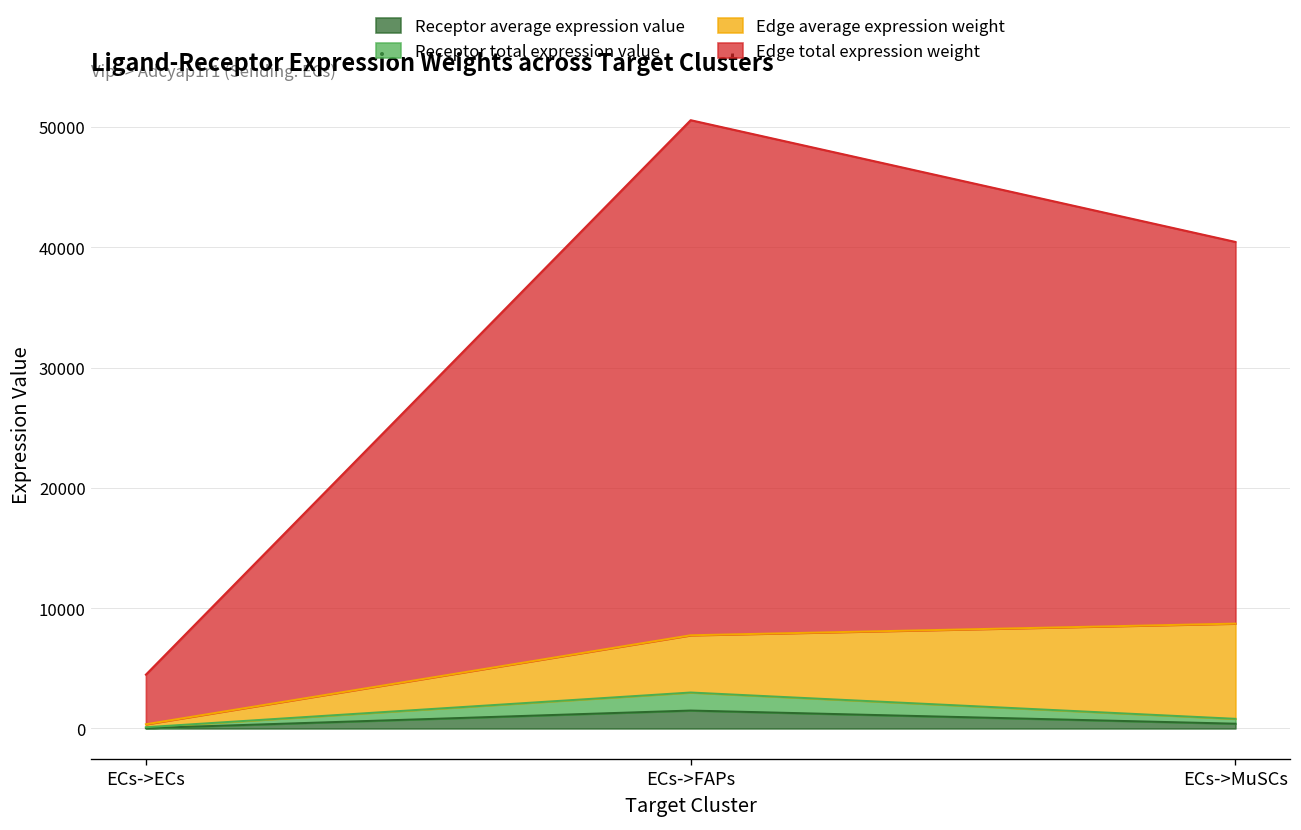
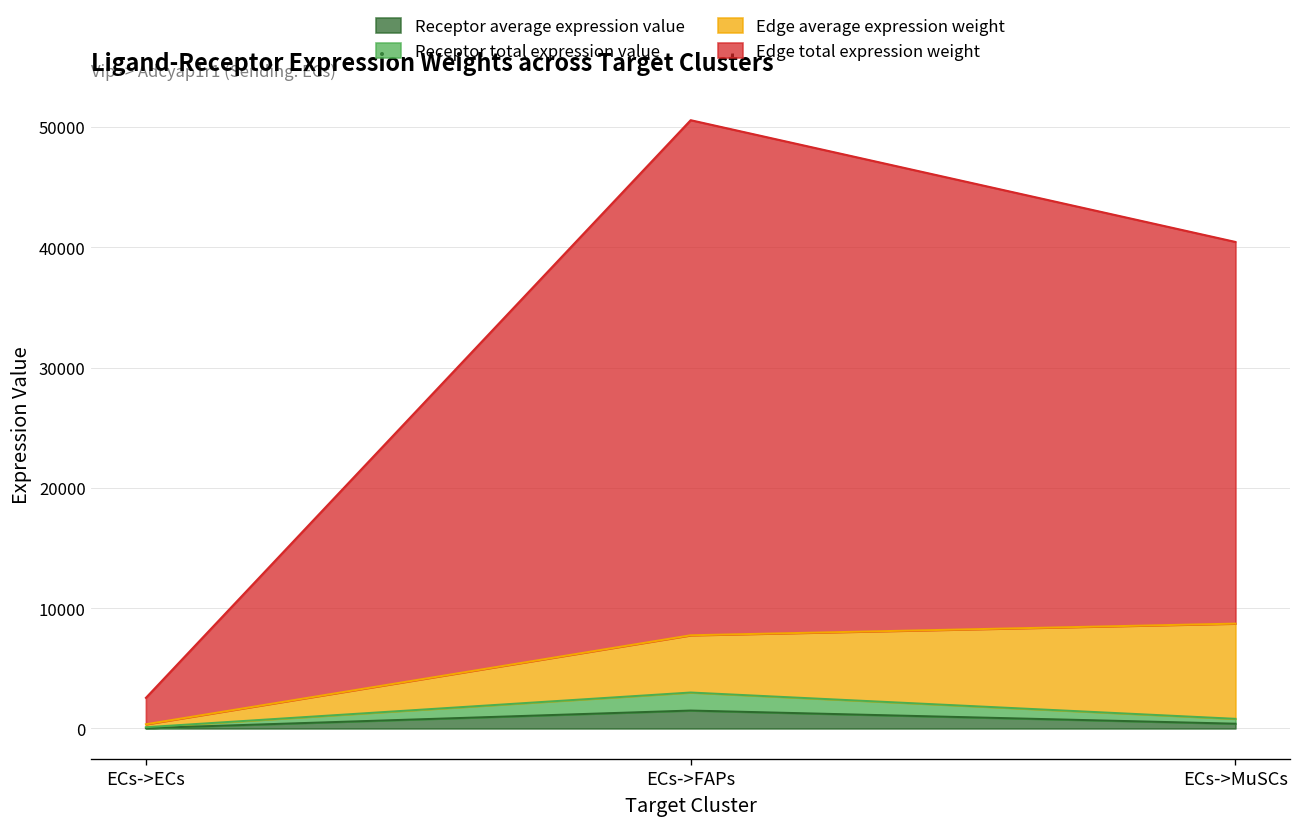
Edge total expression weight, ECs->ECs: 4100 -> 2200
